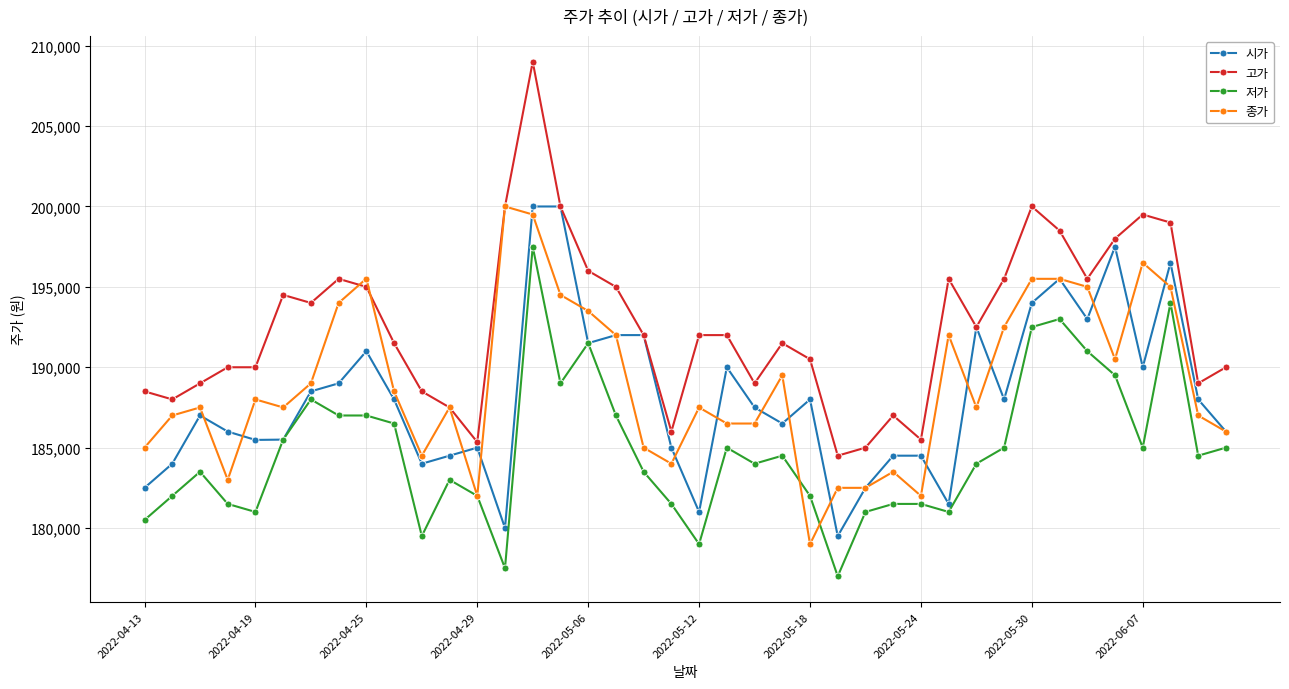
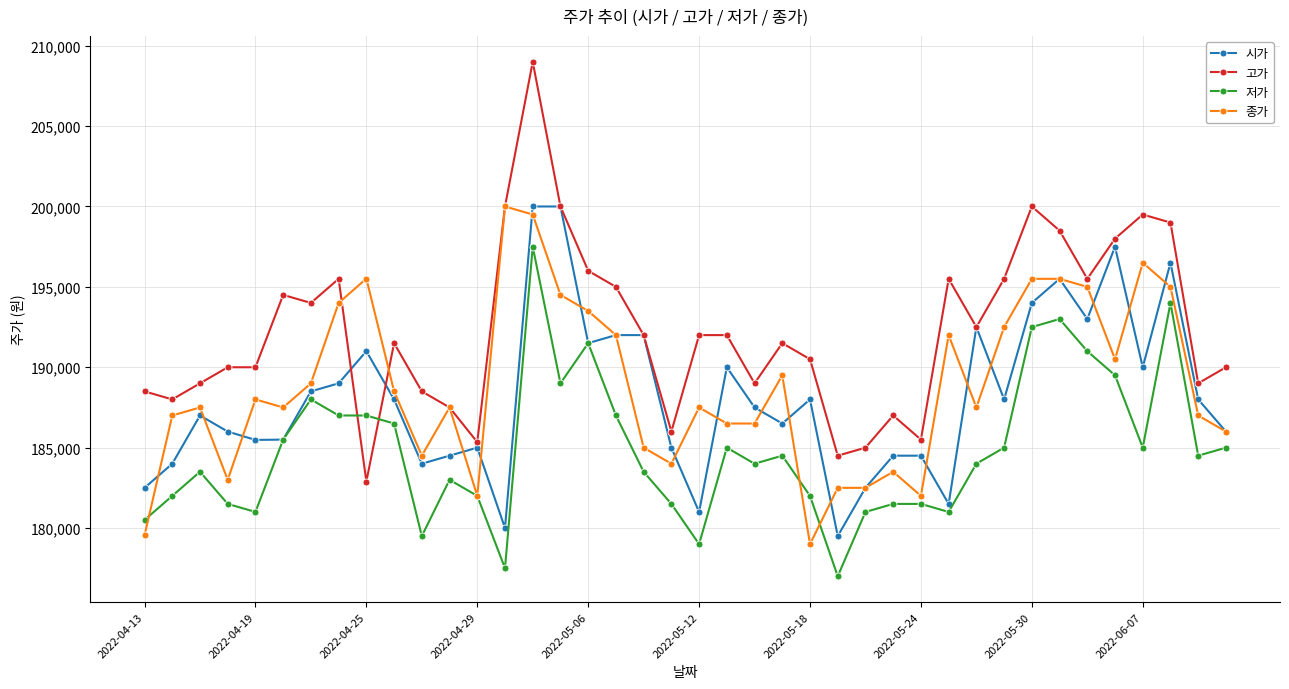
종가, 2022-04-13: 185,000 -> 179,600
고가, 2022-04-25: 195,000 -> 182,900
